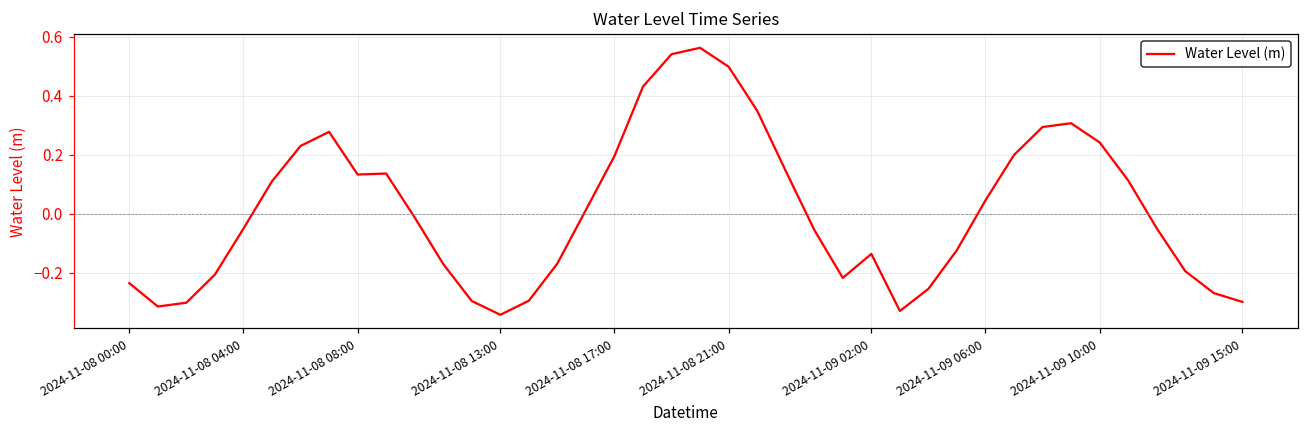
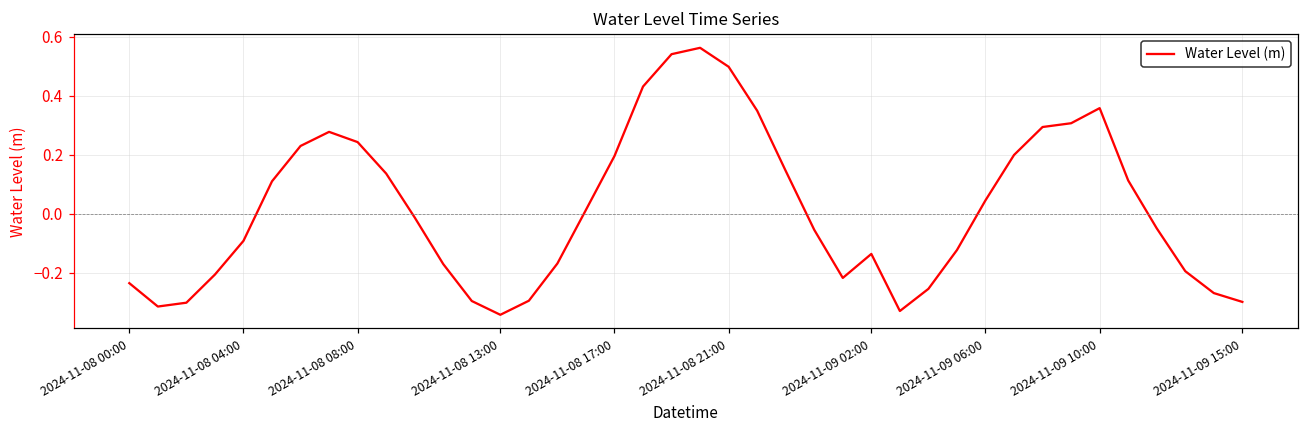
2024-11-08 04:00: -0.05 -> -0.09
2024-11-08 08:00: 0.13 -> 0.24
2024-11-09 10:00: 0.24 -> 0.36
